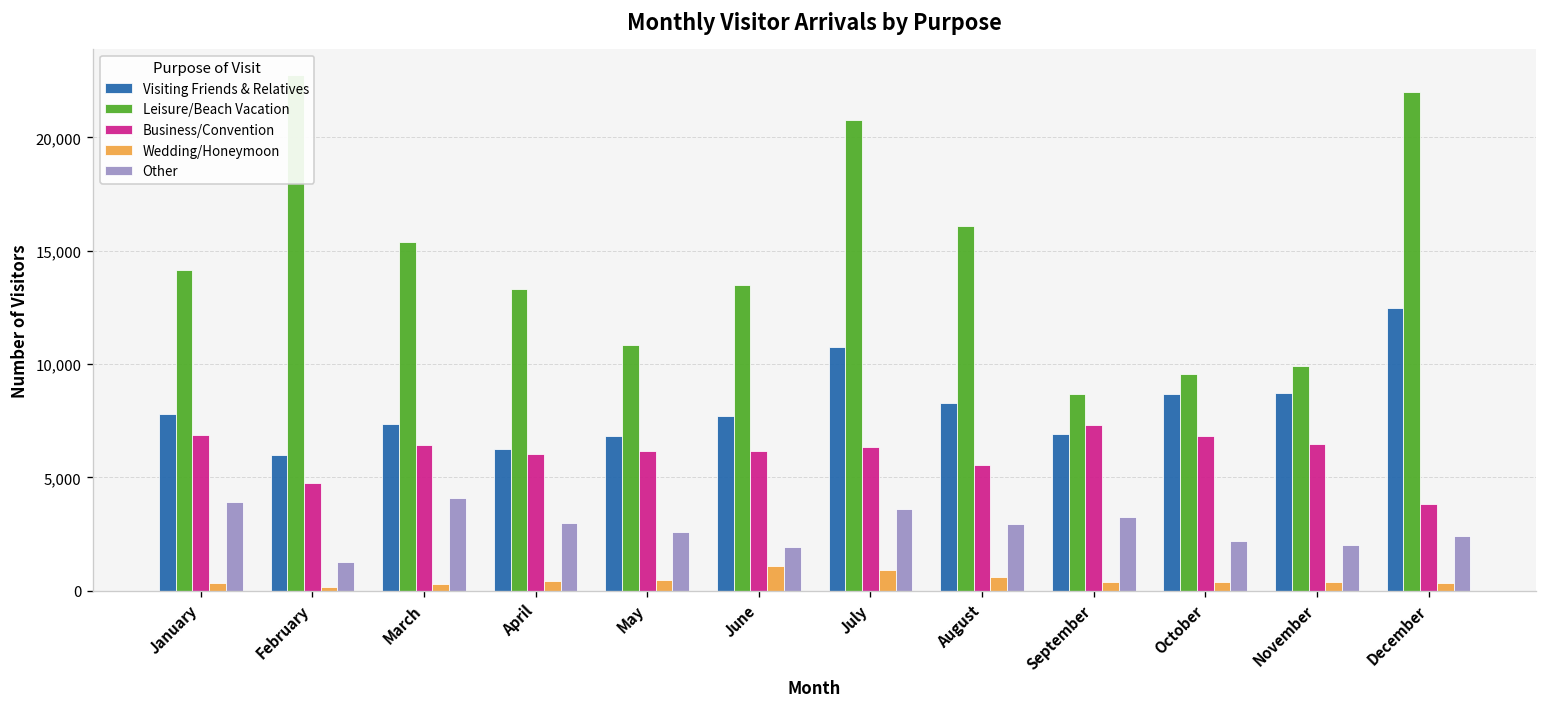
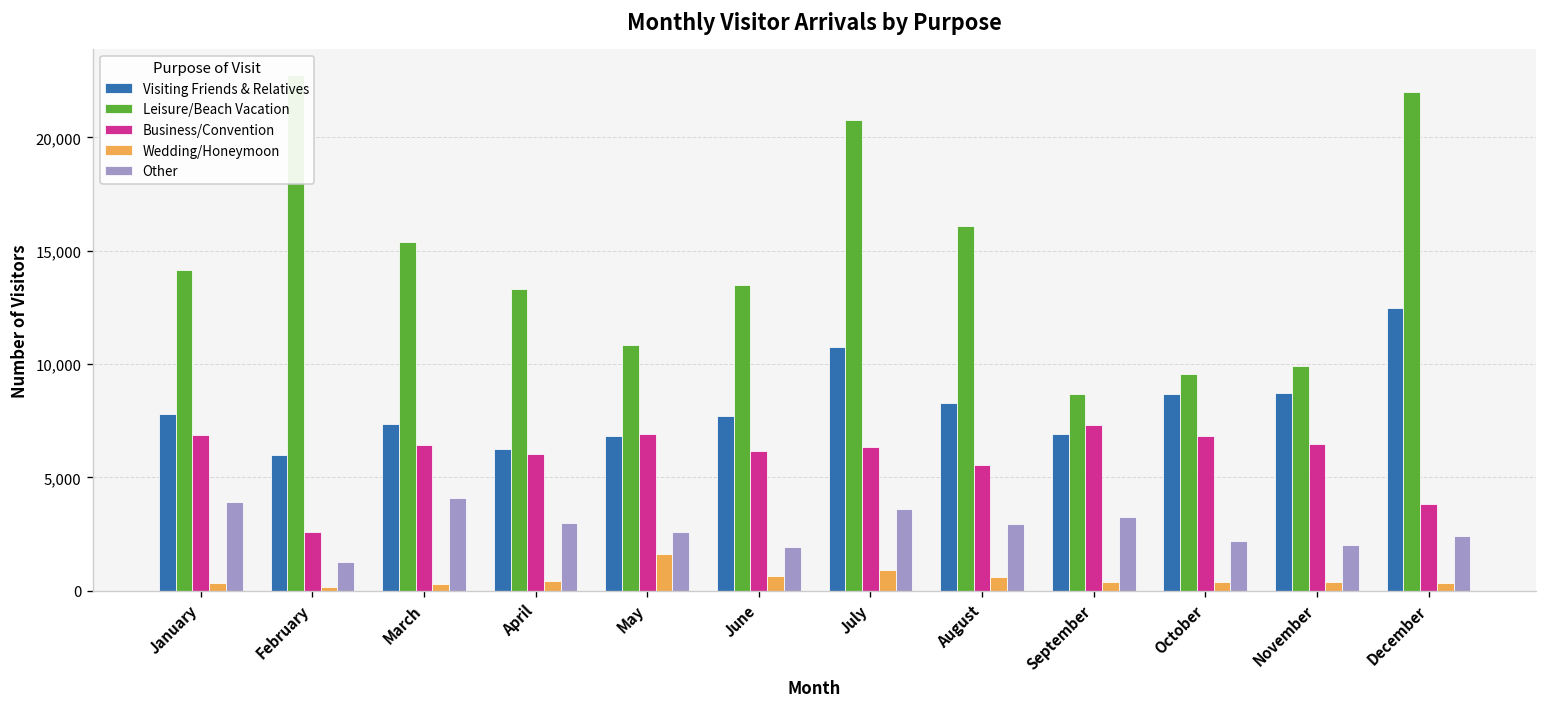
Business/Convention, February: 4,800 -> 2,600
Business/Convention, May: 6,200 -> 6,900
Wedding/Honeymoon, May: 500 -> 1,600
Wedding/Honeymoon, June: 1,100 -> 700
